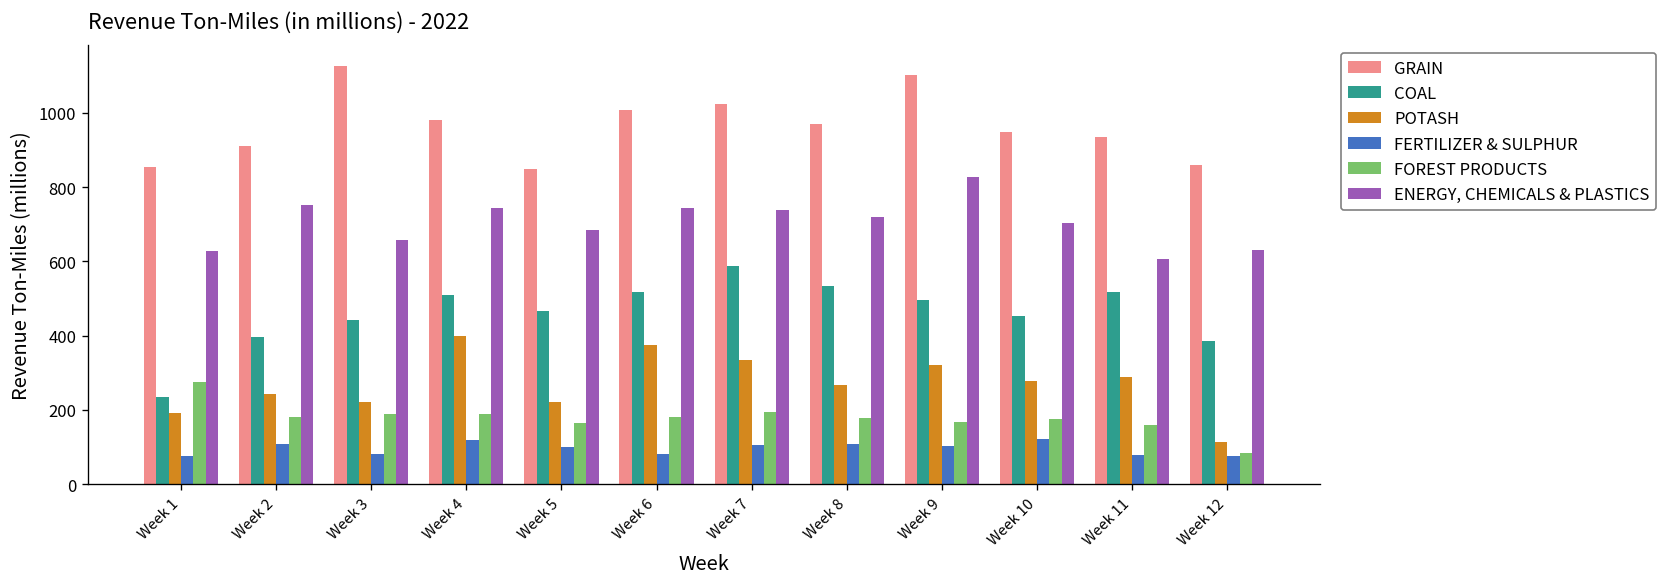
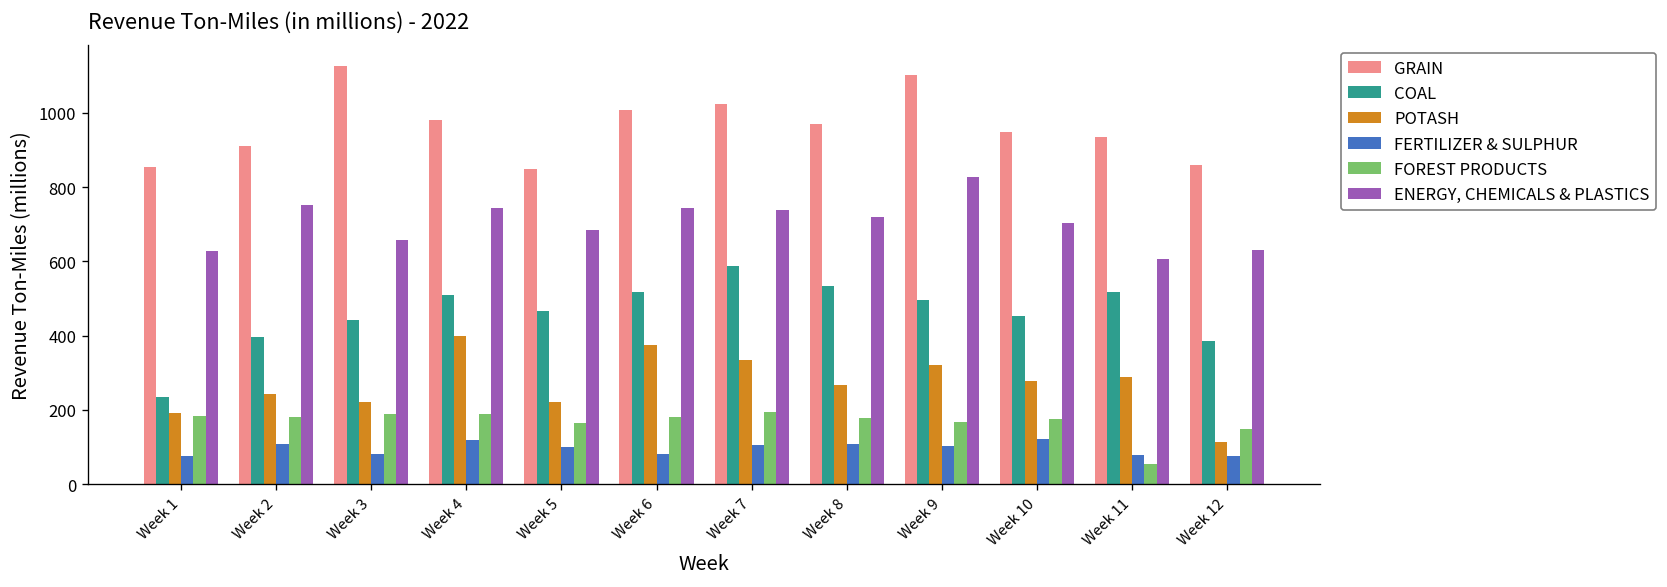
FOREST PRODUCTS, Week 1: 280 -> 180
FOREST PRODUCTS, Week 11: 160 -> 60
FOREST PRODUCTS, Week 12: 80 -> 150
